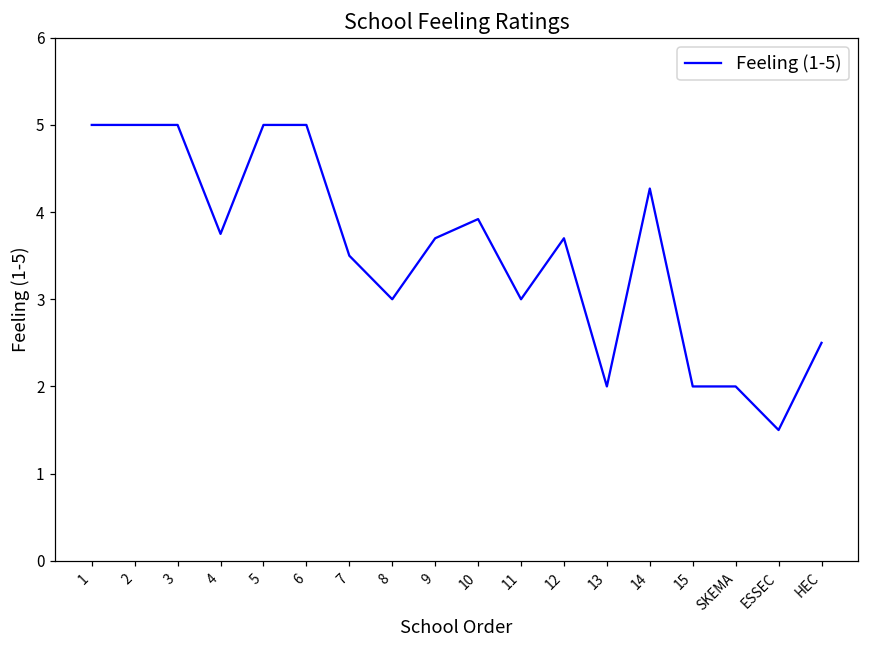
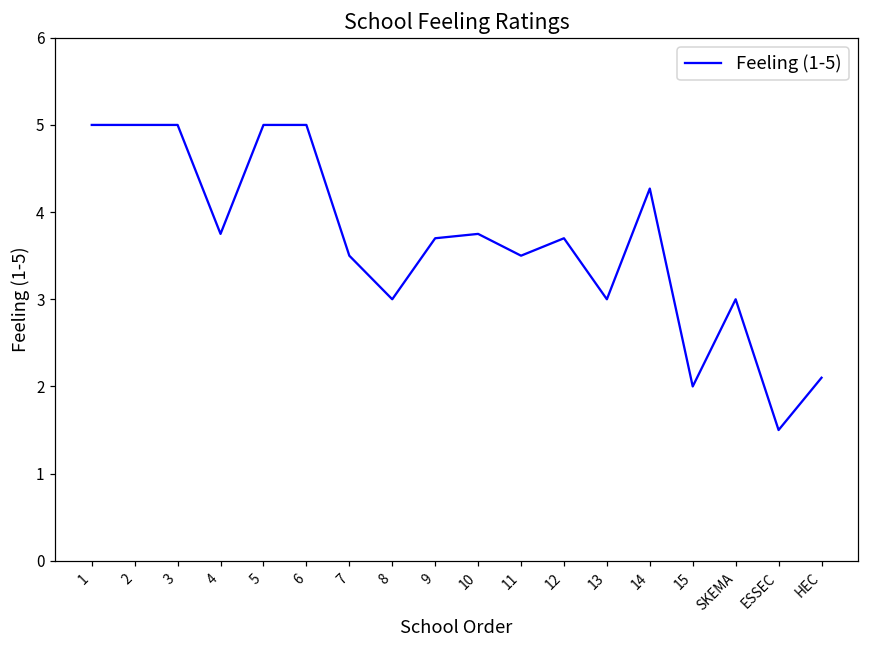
10: 3.9 -> 3.8
11: 3.0 -> 3.5
13: 2 -> 3
SKEMA: 2 -> 3
HEC: 2.5 -> 2.1
